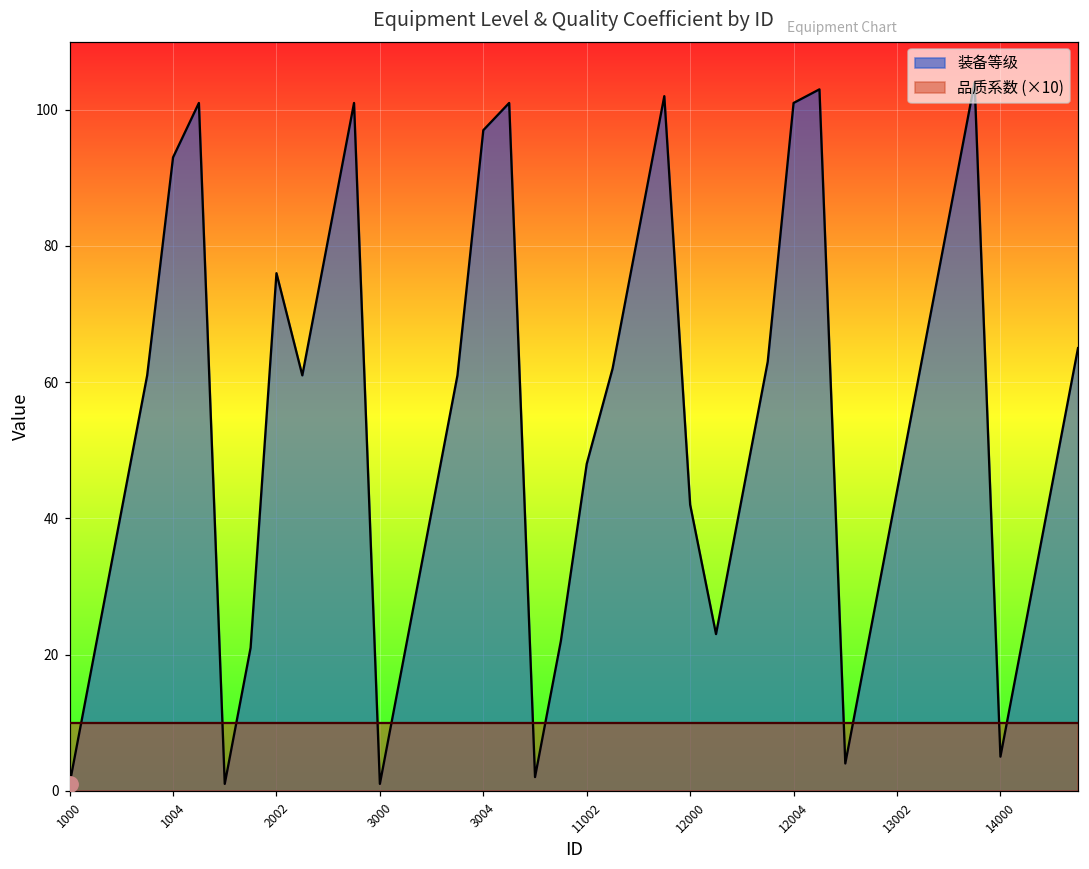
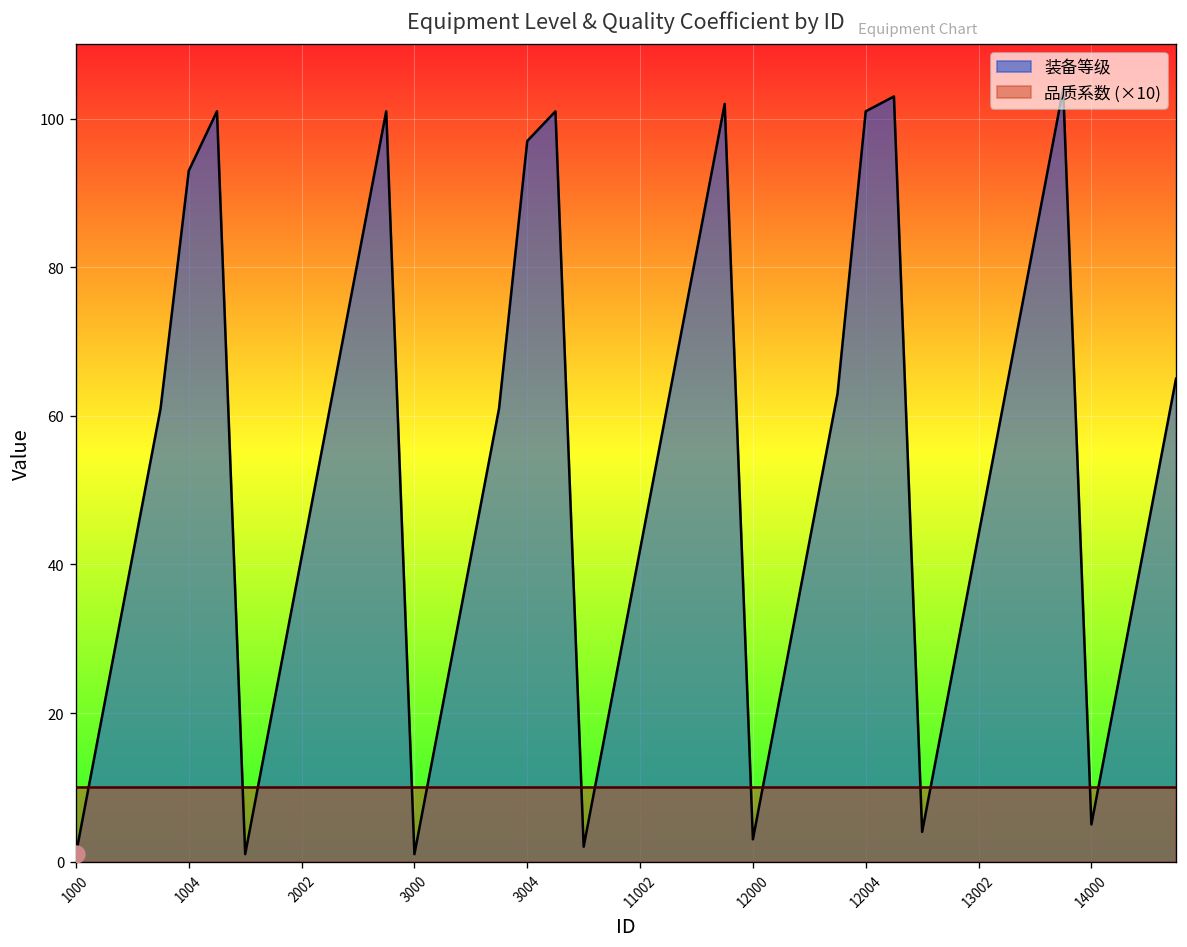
装备等级, 2002: 76 -> 41
装备等级, 11002: 48 -> 42
装备等级, 12000: 42 -> 3
